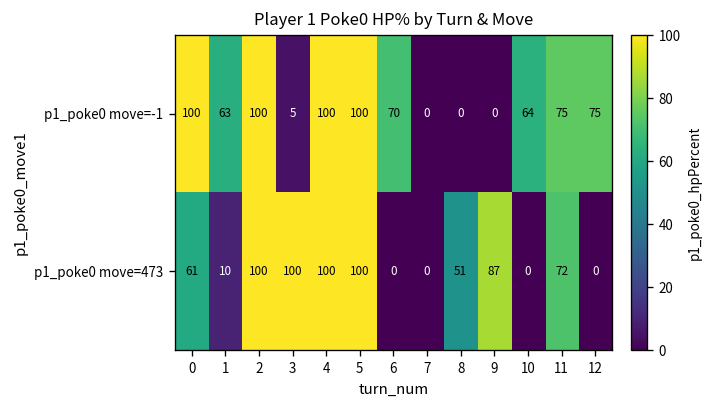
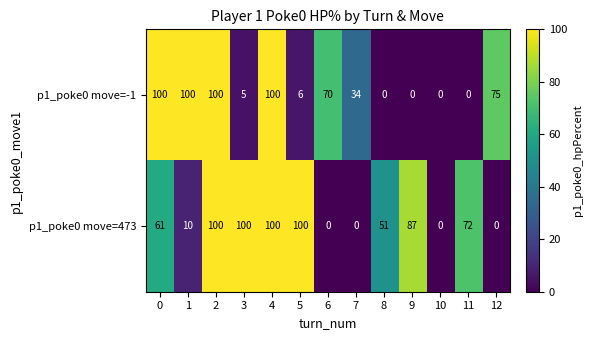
p1_poke0 move=-1, 1: 63 -> 100
p1_poke0 move=-1, 5: 100 -> 6
p1_poke0 move=-1, 7: 0 -> 34
p1_poke0 move=-1, 10: 64 -> 0
p1_poke0 move=-1, 11: 75 -> 0
